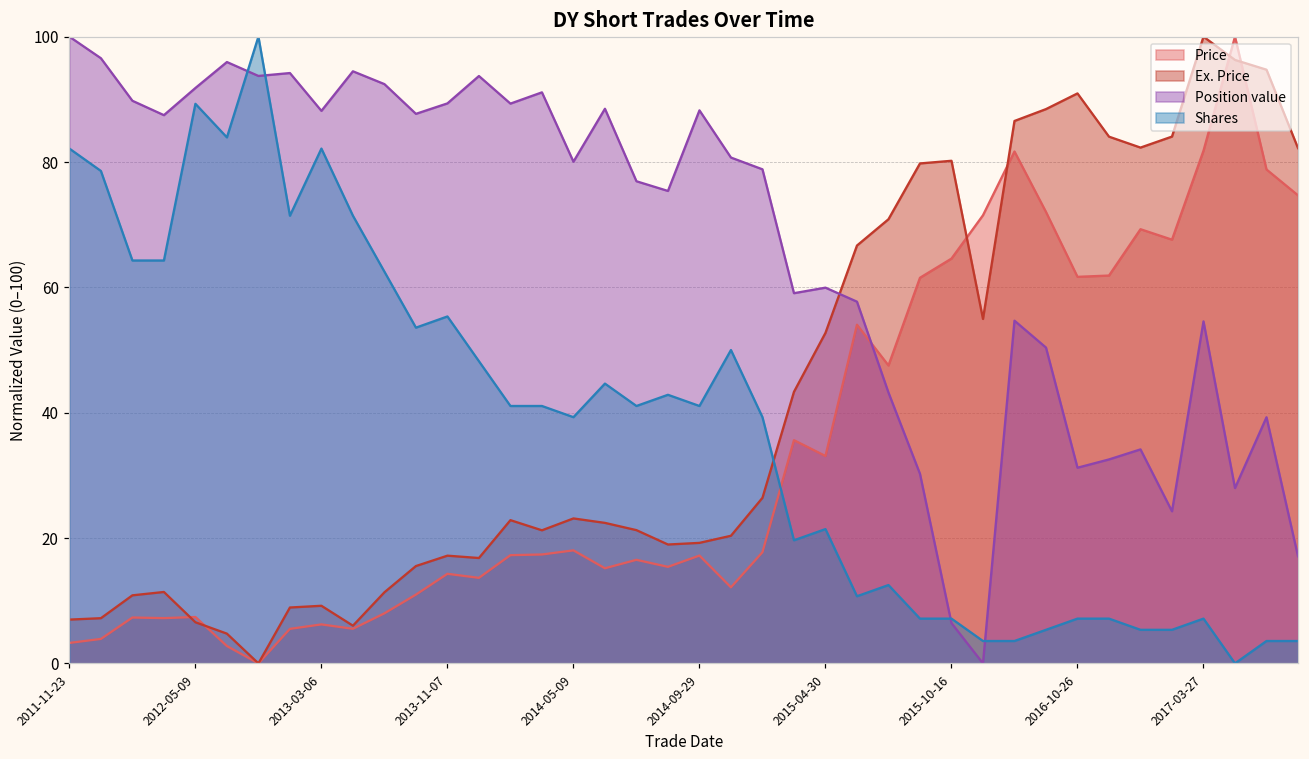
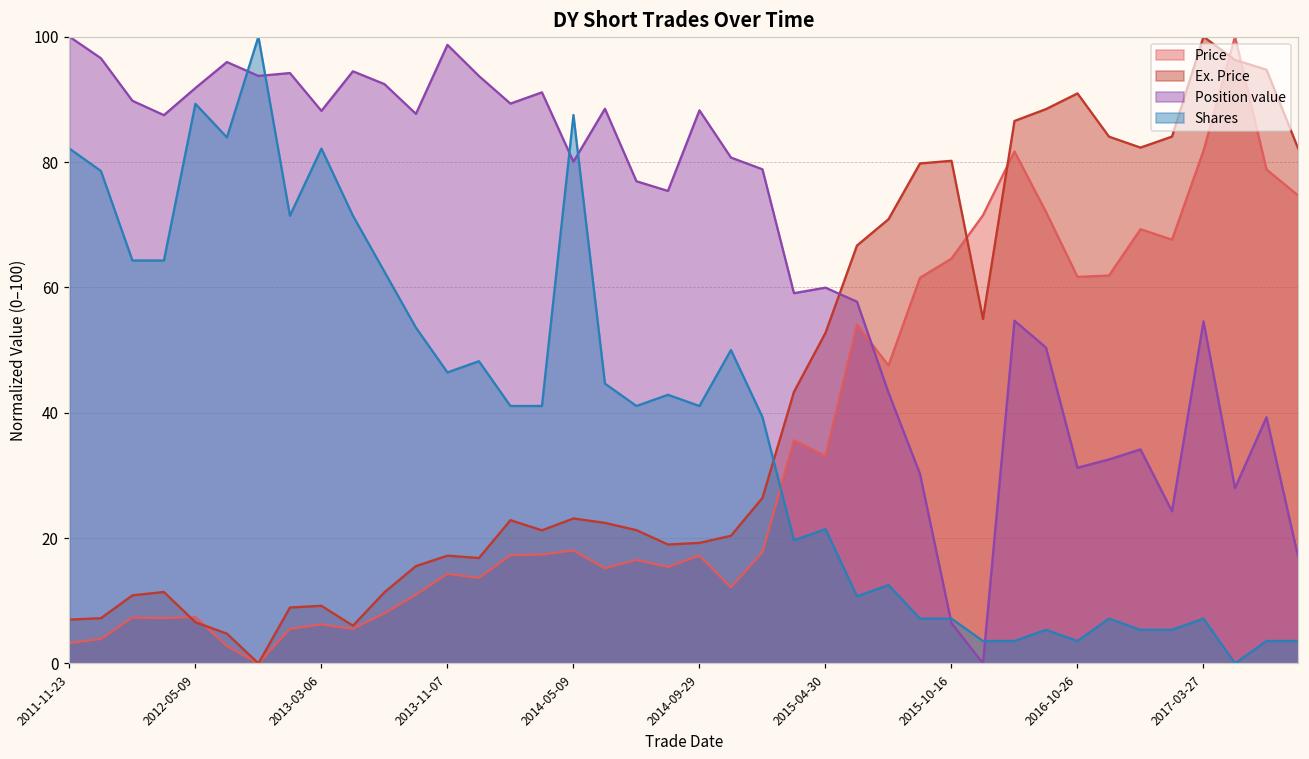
Position value, 2013-11-07: 89 -> 99
Shares, 2013-11-07: 55 -> 46
Shares, 2014-05-09: 39 -> 88
Shares, 2016-10-26: 7 -> 4
